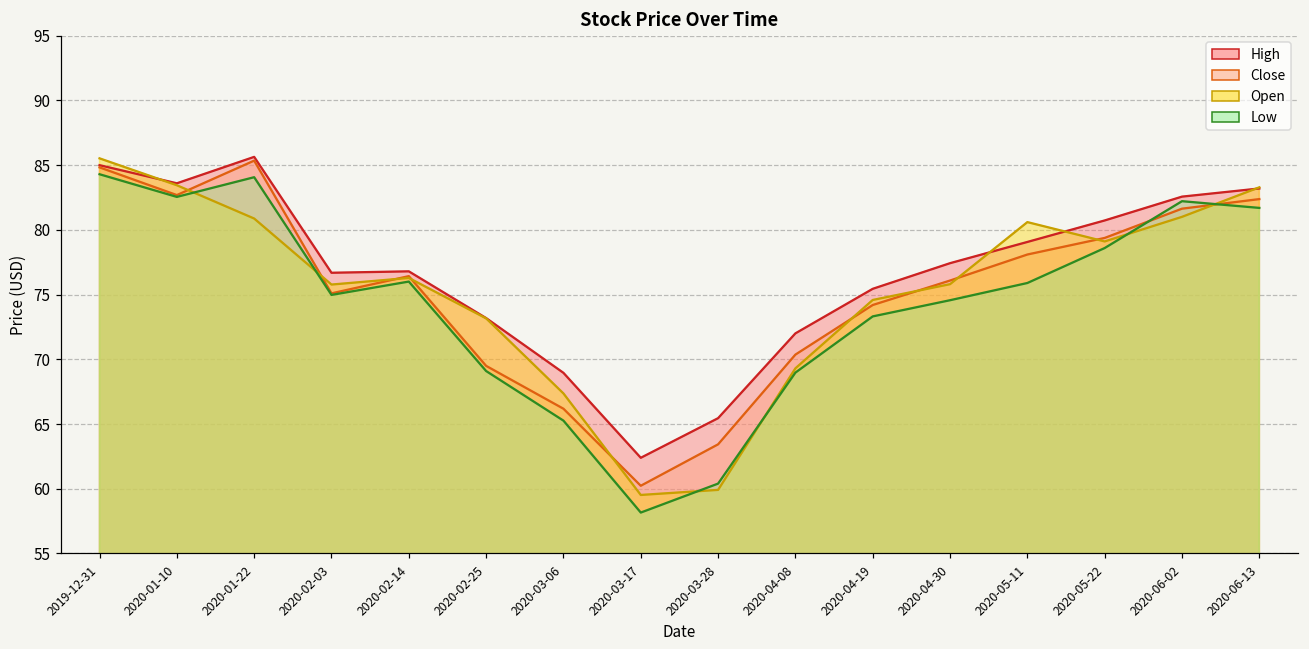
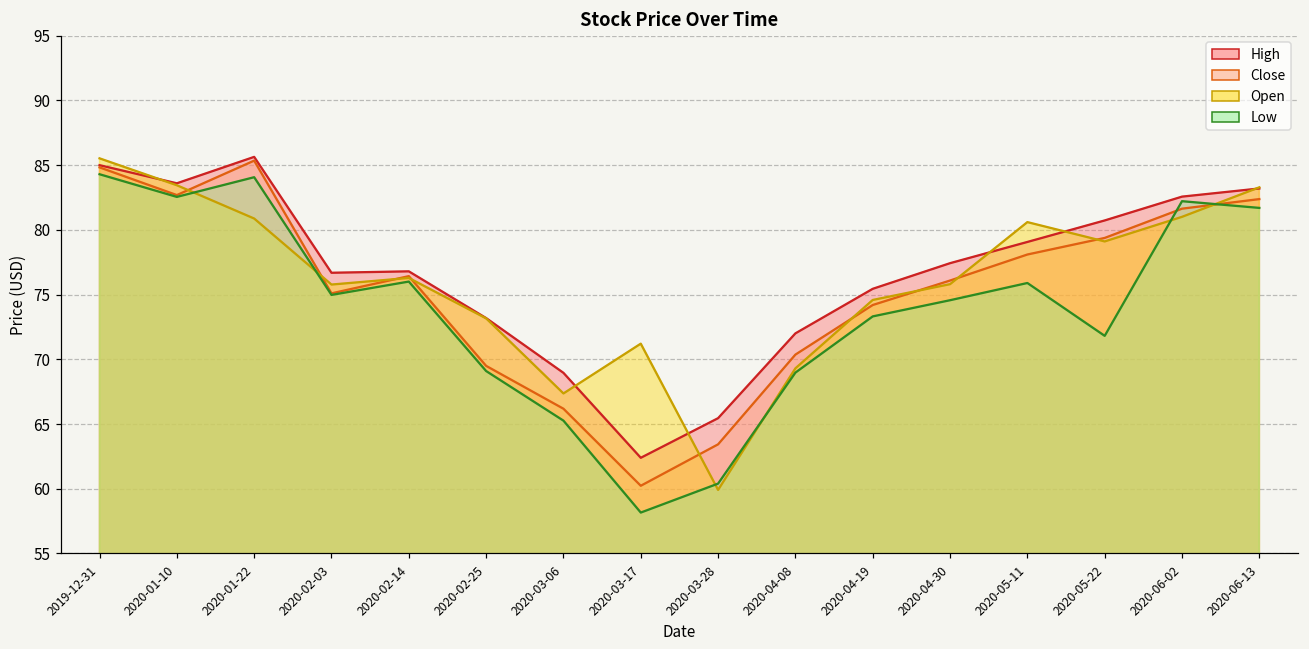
Open, 2020-03-17: 59.5 -> 71.2
Low, 2020-05-22: 78.6 -> 71.8
